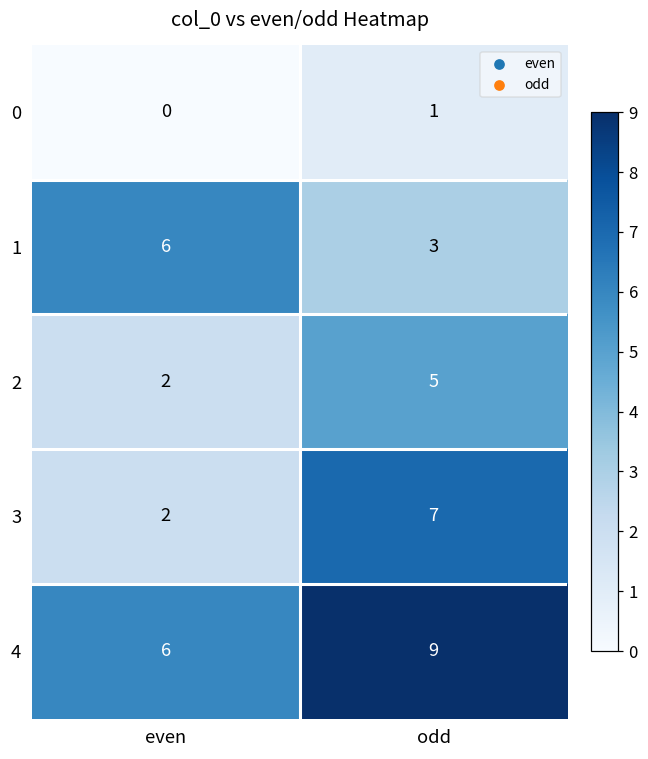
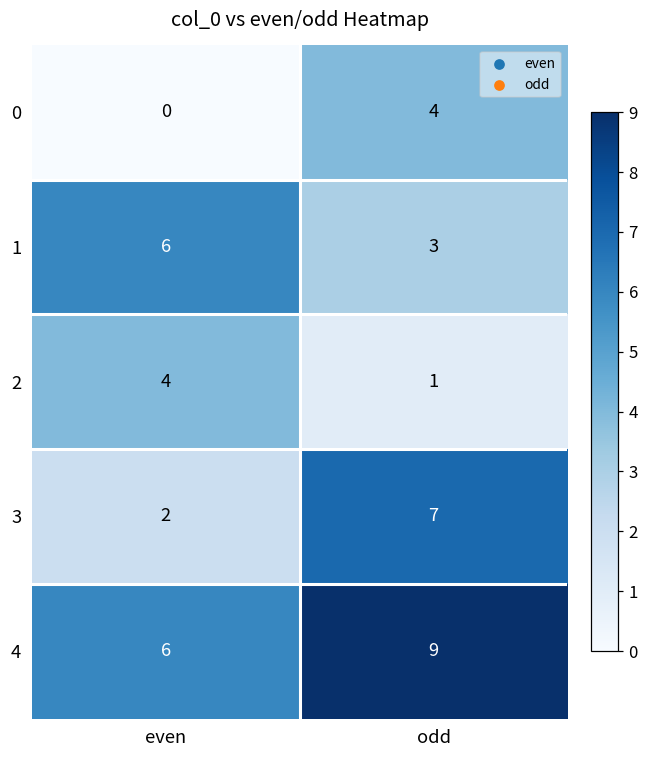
0, odd: 1 -> 4
2, even: 2 -> 4
2, odd: 5 -> 1
